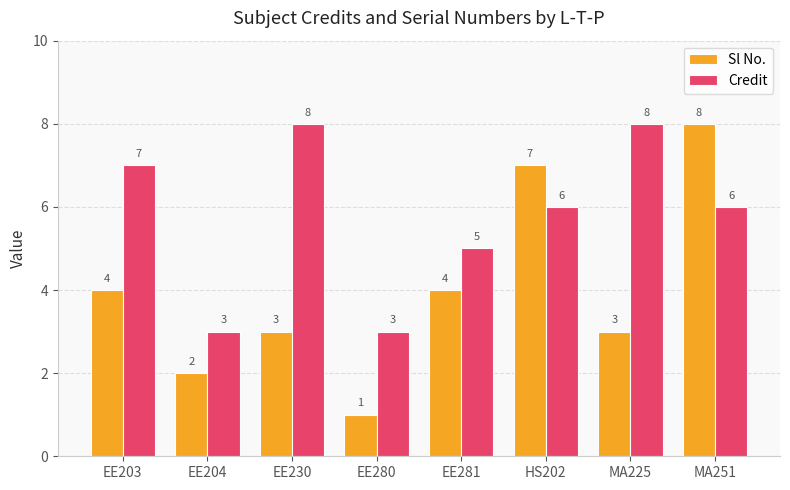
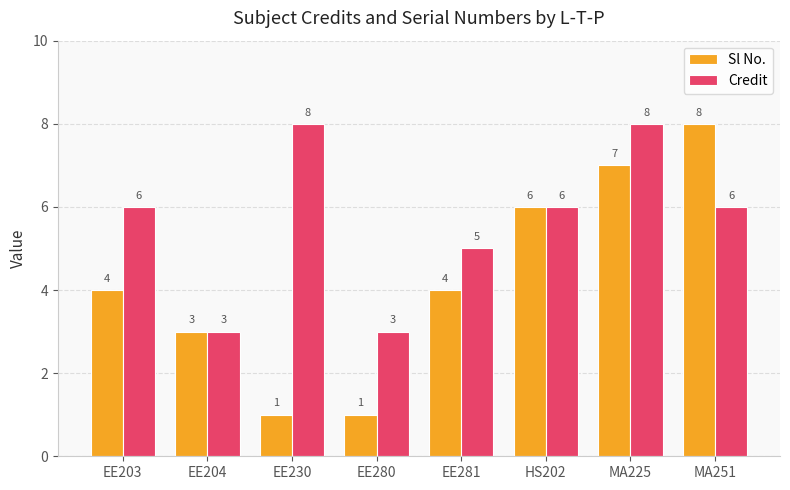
Credit, EE203: 7 -> 6
Sl No., EE204: 2 -> 3
Sl No., EE230: 3 -> 1
Sl No., HS202: 7 -> 6
Sl No., MA225: 3 -> 7
